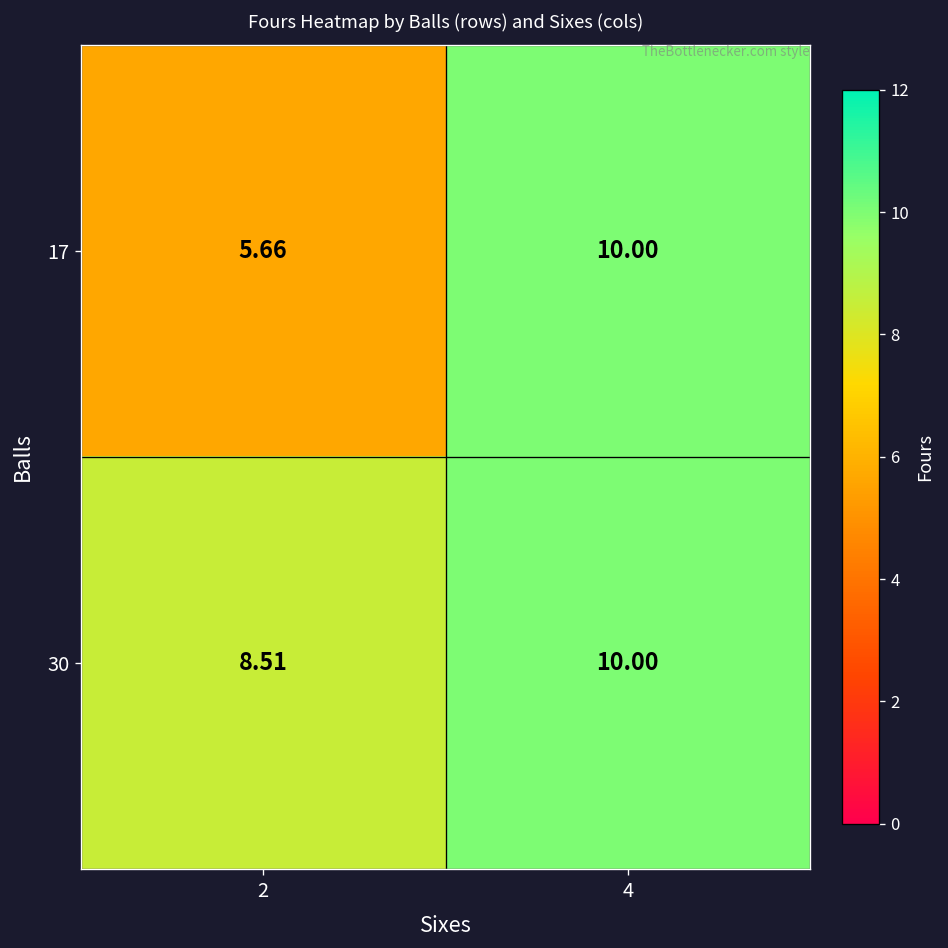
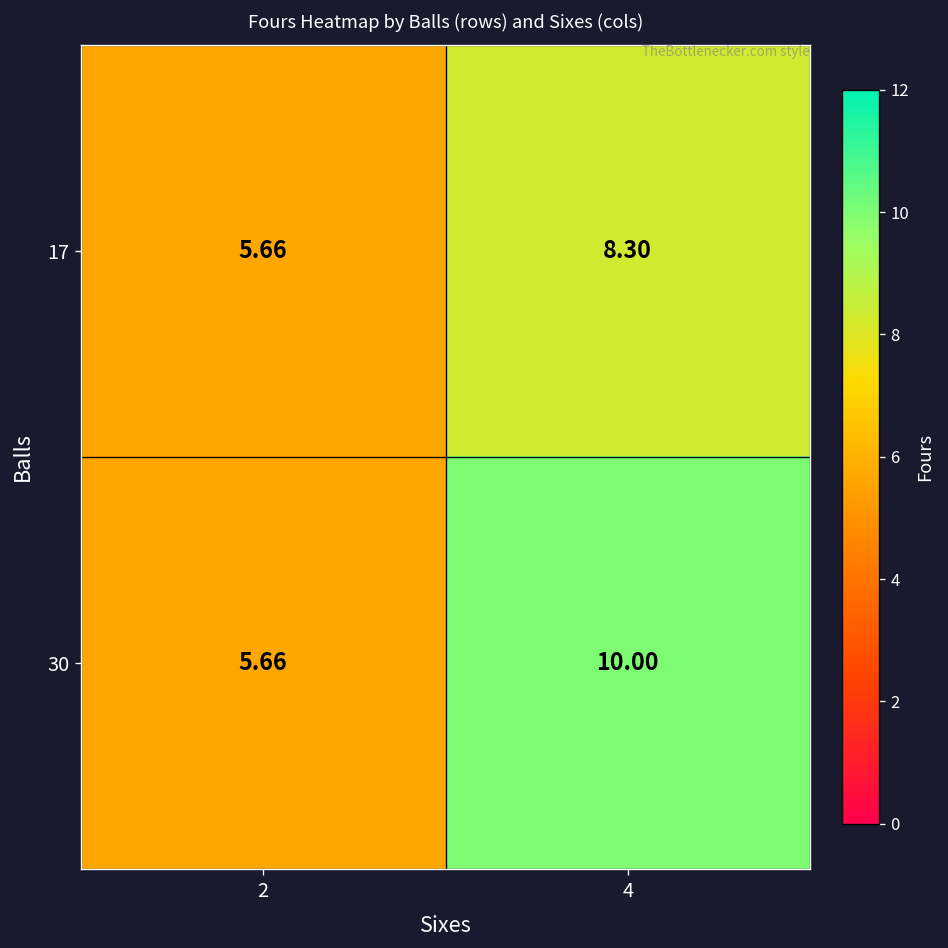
17, 4: 10.00 -> 8.30
30, 2: 8.51 -> 5.66
